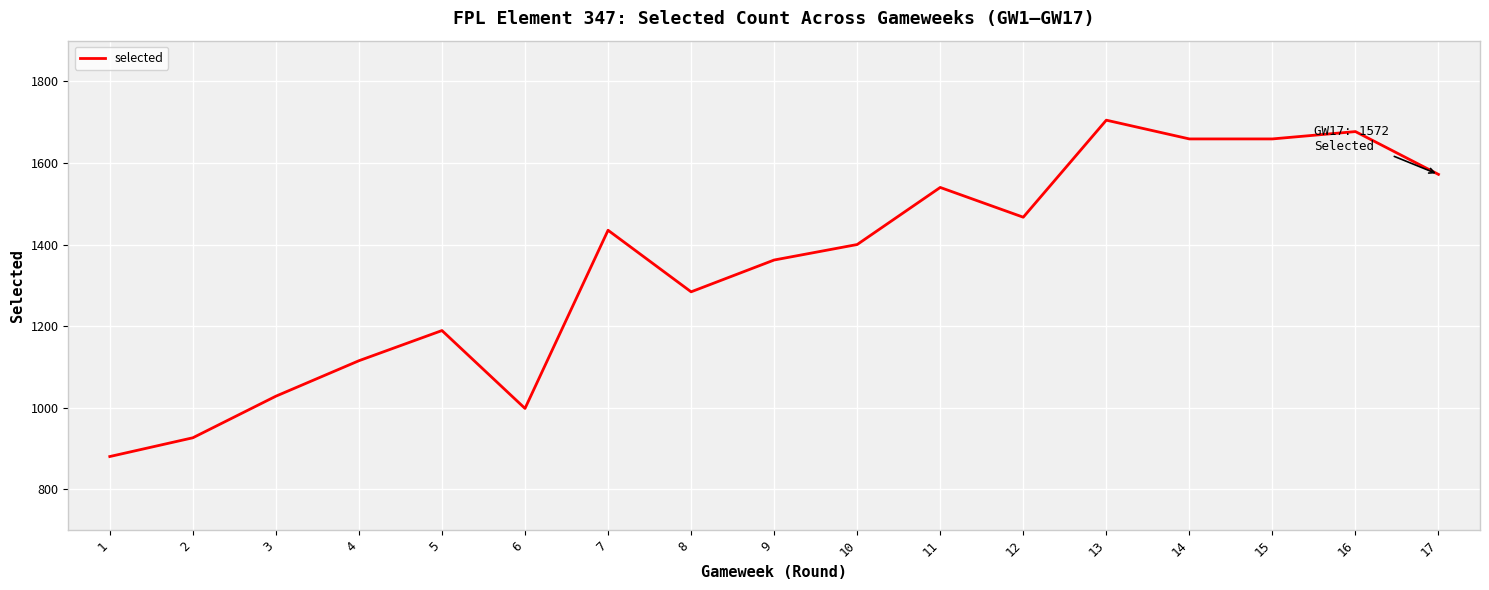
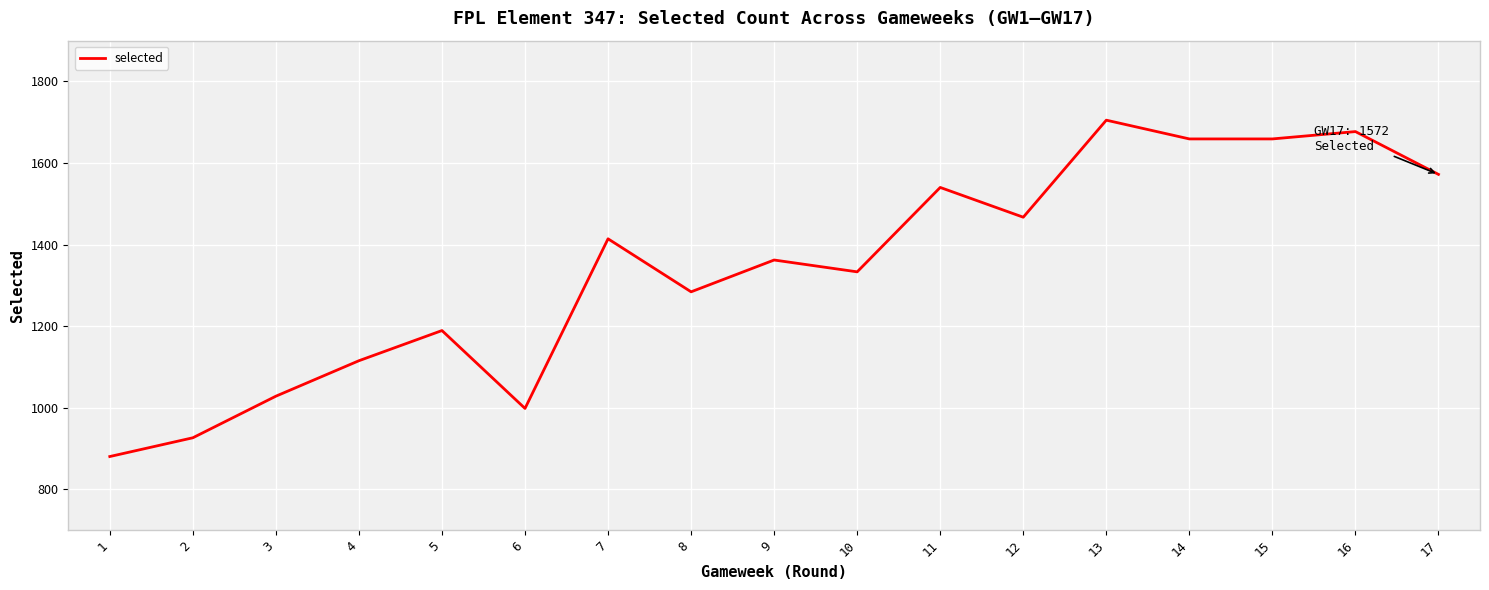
7: 1440 -> 1410
10: 1400 -> 1330
